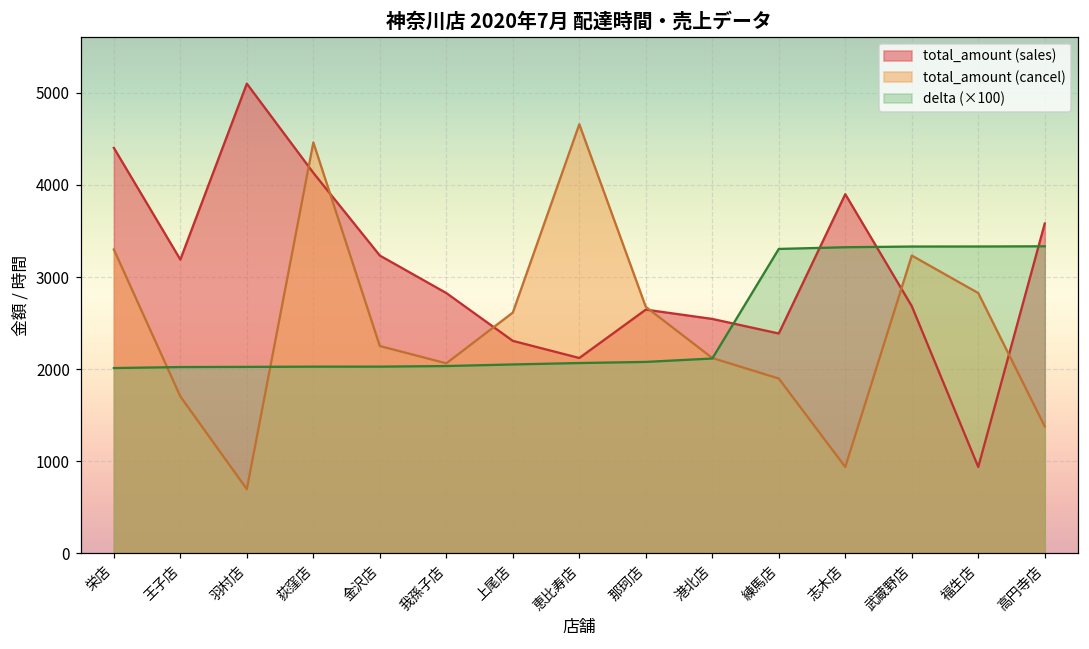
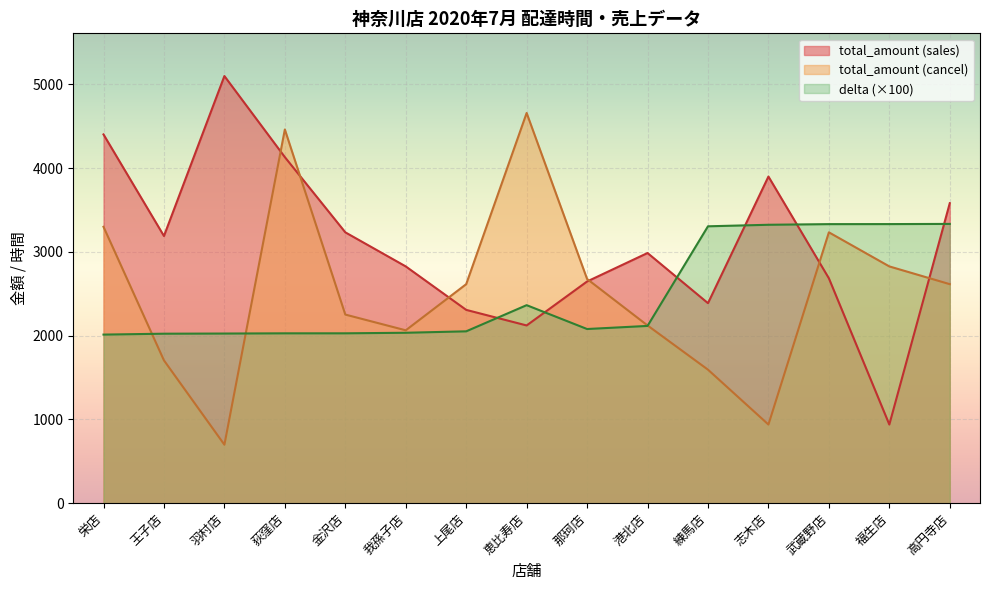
delta (×100), 恵比寿店: 2100 -> 2400
total_amount (sales), 港北店: 2500 -> 3000
total_amount (cancel), 練馬店: 1900 -> 1600
total_amount (cancel), 高円寺店: 1400 -> 2600
